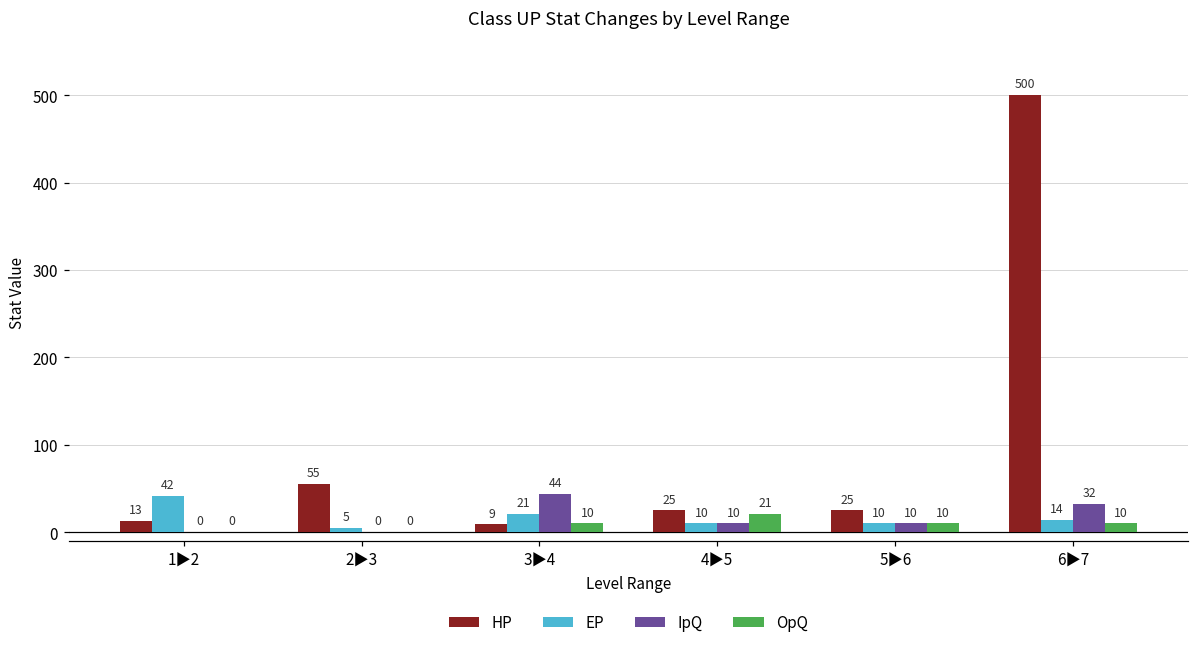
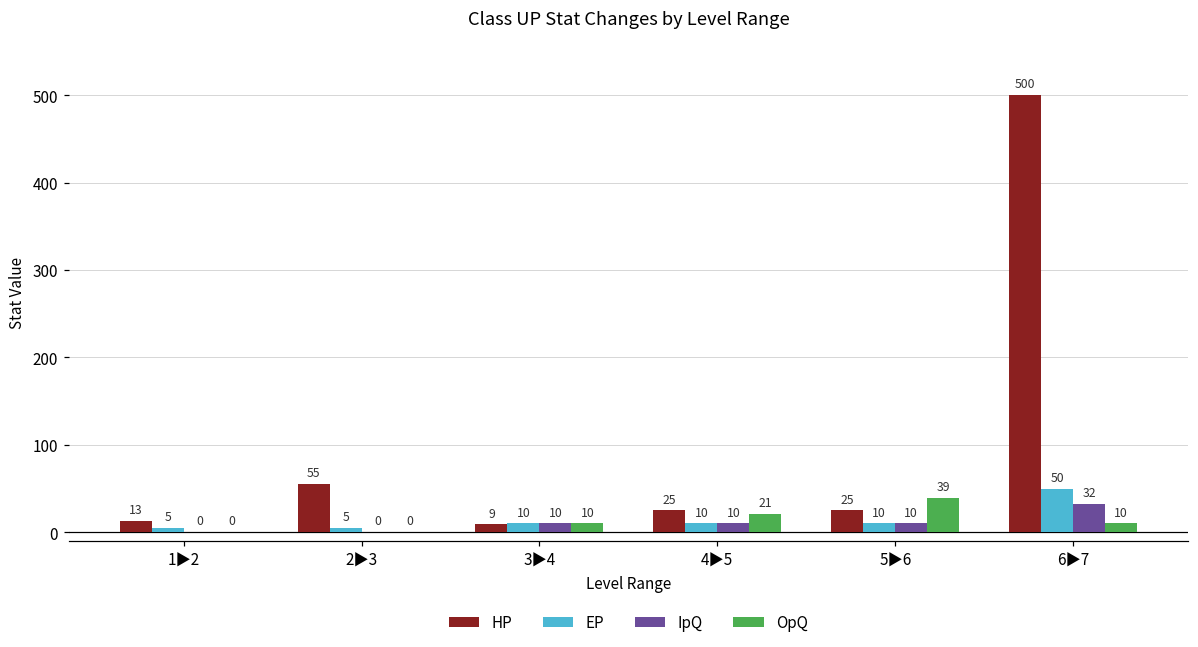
EP, 1▶2: 42 -> 5
EP, 3▶4: 21 -> 10
IpQ, 3▶4: 44 -> 10
OpQ, 5▶6: 10 -> 39
EP, 6▶7: 14 -> 50
